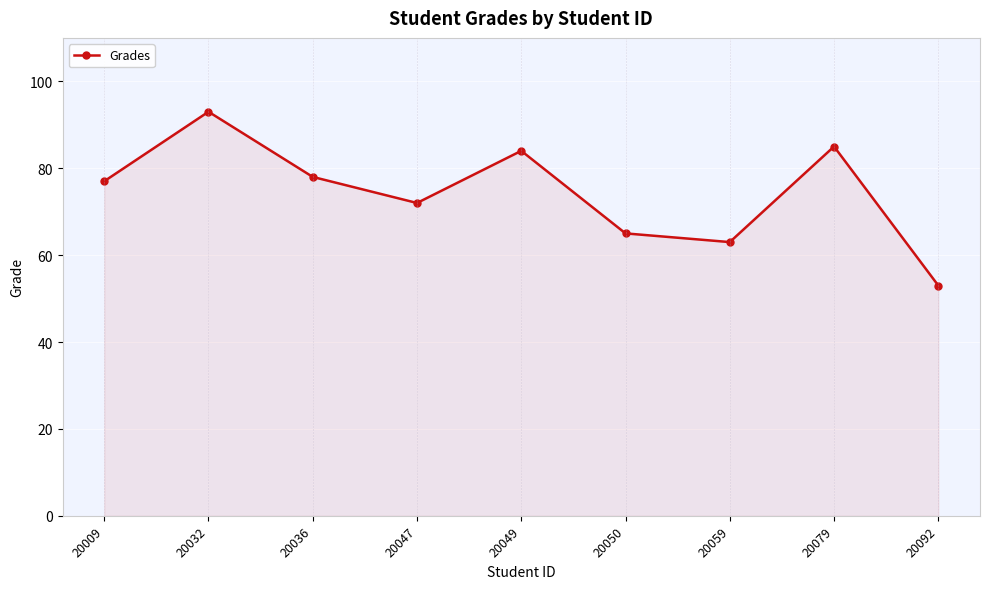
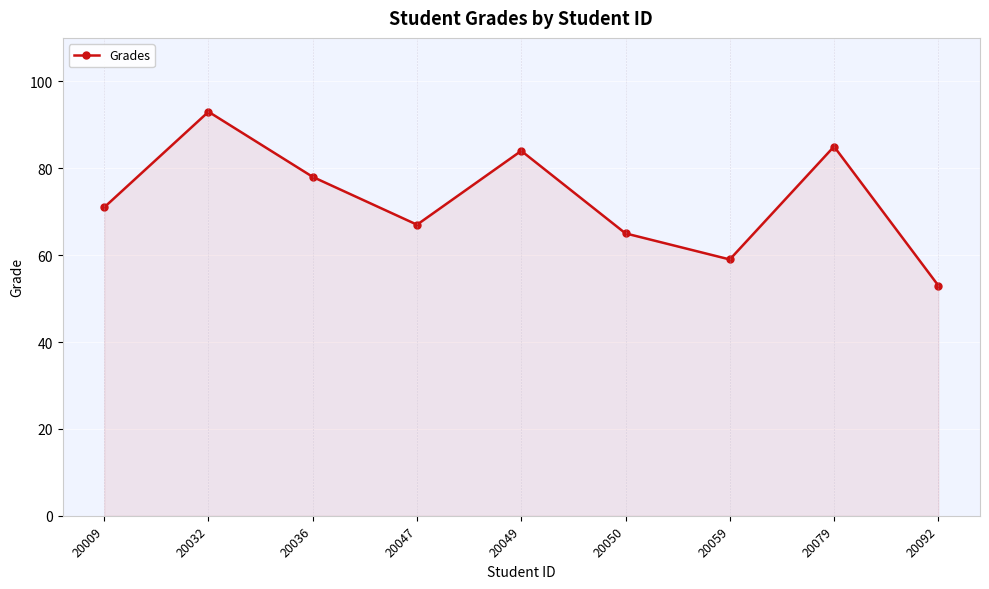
20009: 77 -> 71
20047: 72 -> 67
20059: 63 -> 59
